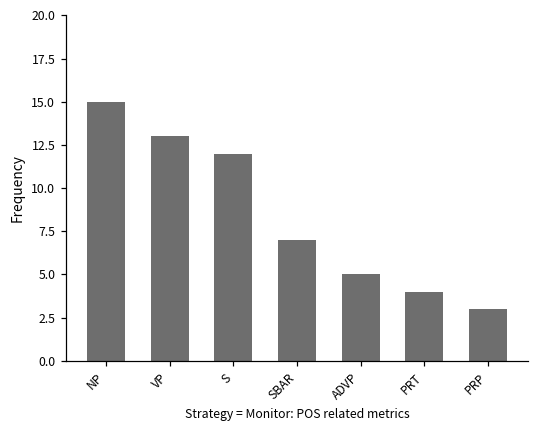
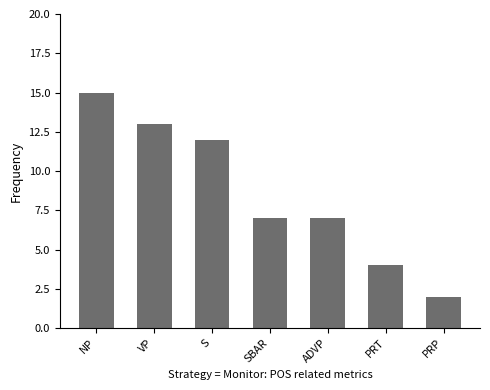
ADVP: 5 -> 7
PRP: 3 -> 2
